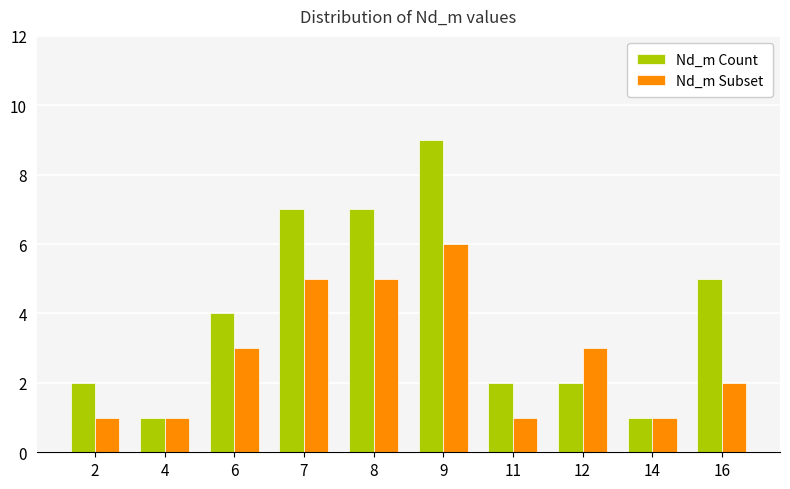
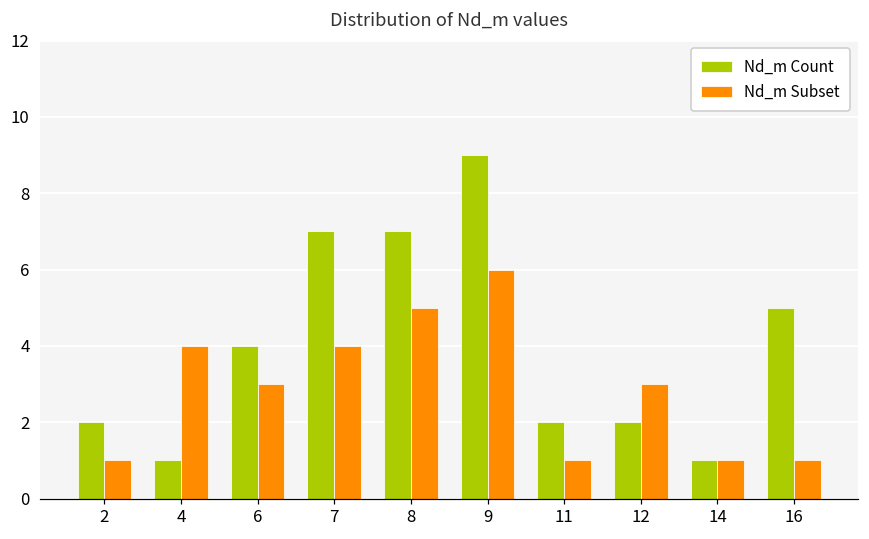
Nd_m Subset, 4: 1 -> 4
Nd_m Subset, 7: 5 -> 4
Nd_m Subset, 16: 2 -> 1
